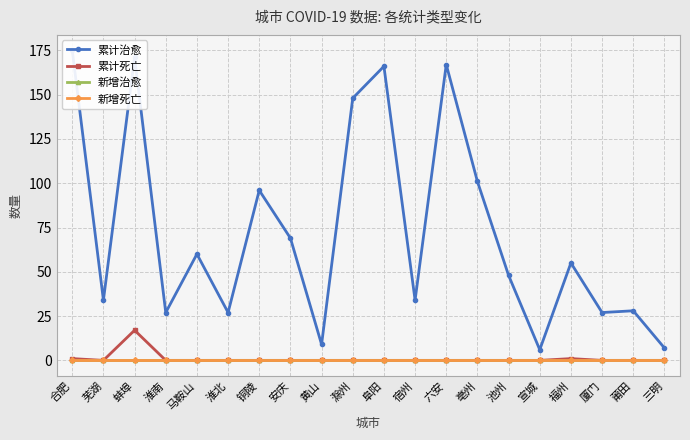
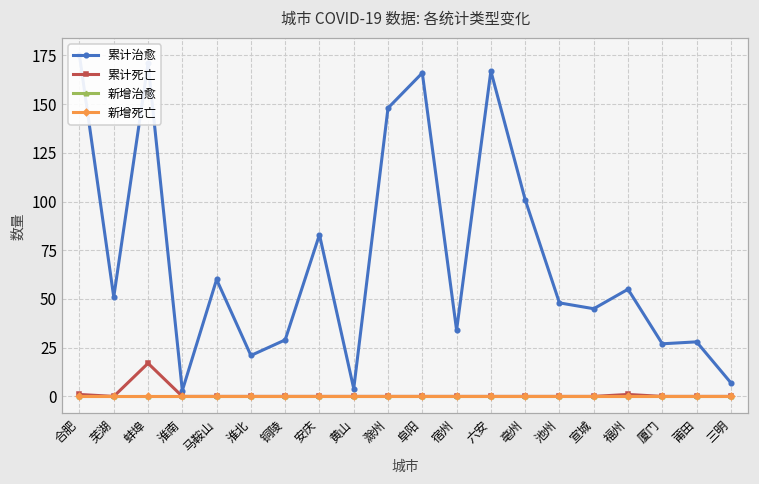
累计治愈, 芜湖: 34 -> 51
累计治愈, 淮南: 27 -> 3
累计治愈, 淮北: 27 -> 21
累计治愈, 铜陵: 96 -> 29
累计治愈, 安庆: 69 -> 83
累计治愈, 黄山: 9 -> 4
累计治愈, 宣城: 6 -> 45
